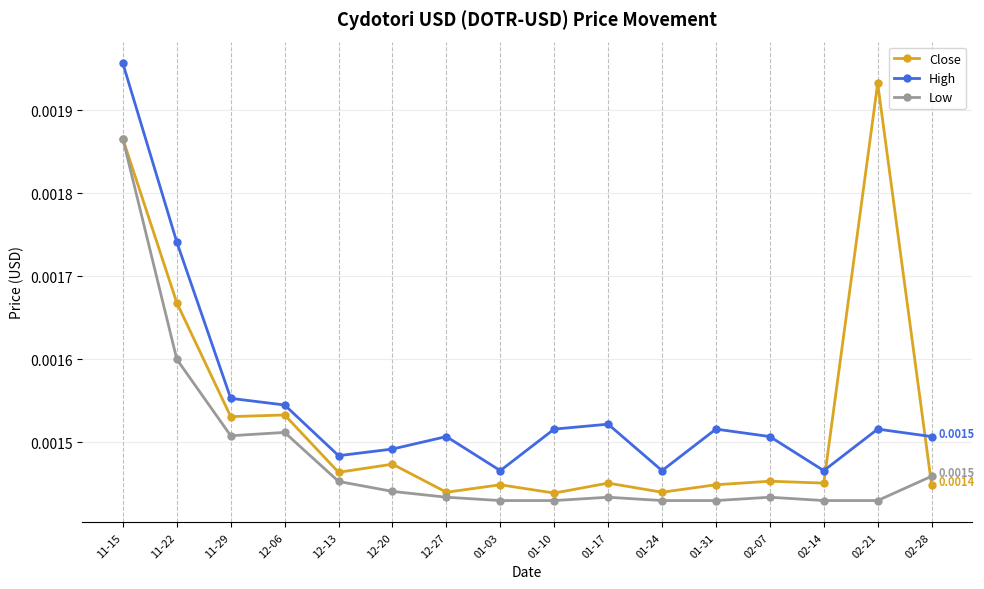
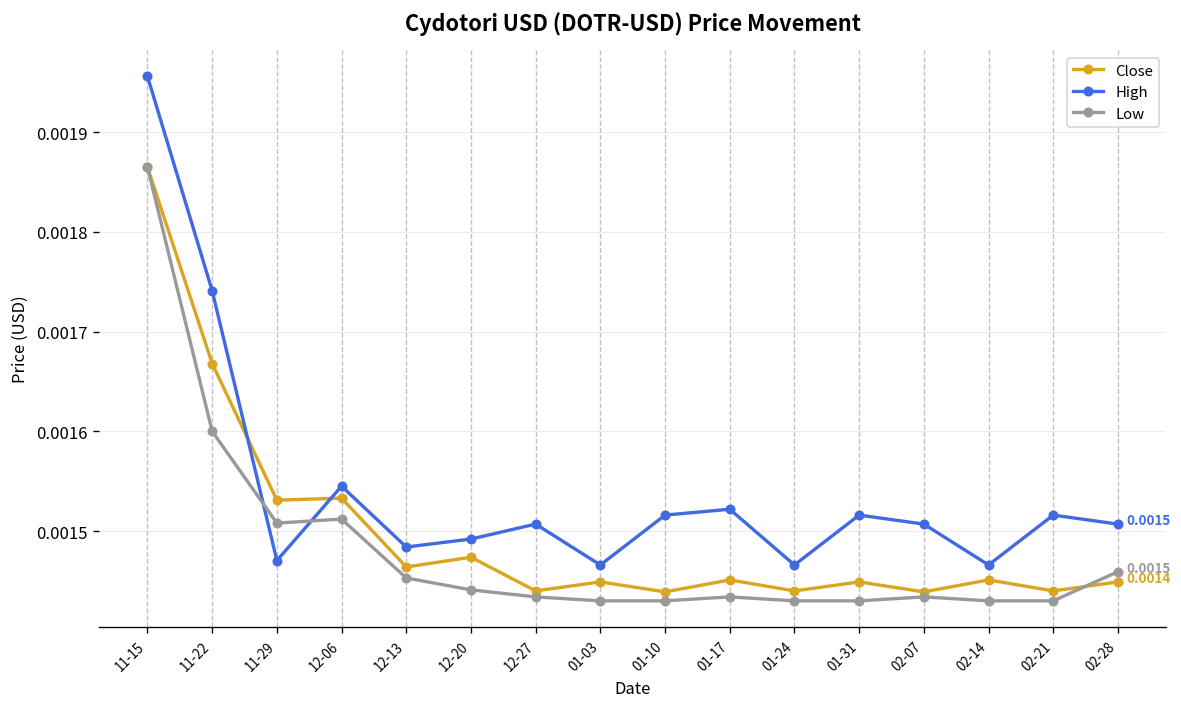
High, 11-29: 0.00155 -> 0.00147
Close, 02-07: 0.00145 -> 0.00144
Close, 02-21: 0.00193 -> 0.00144
